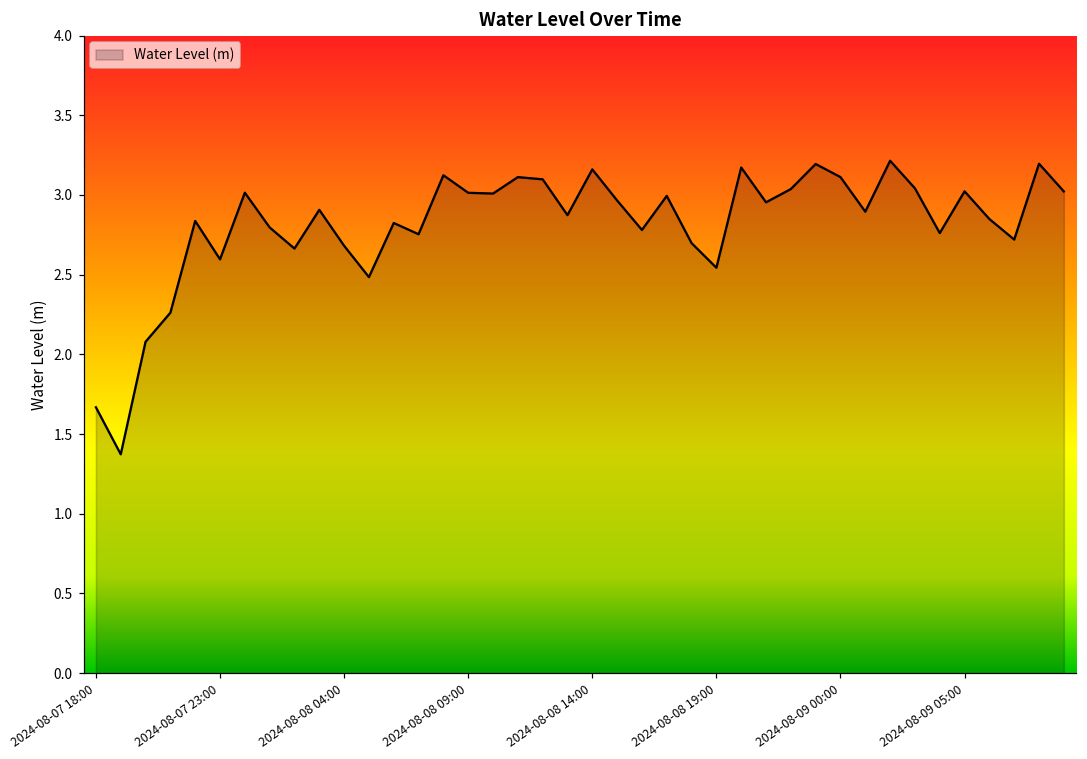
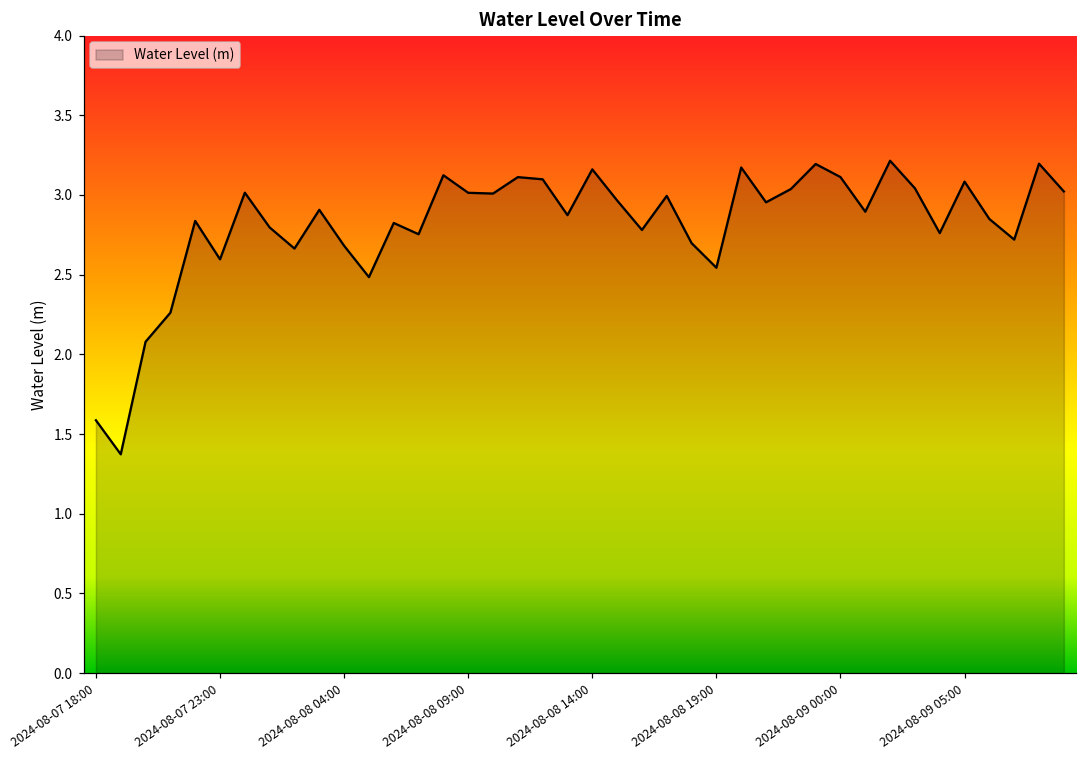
2024-08-07 18:00: 1.67 -> 1.59
2024-08-09 05:00: 3.02 -> 3.08
